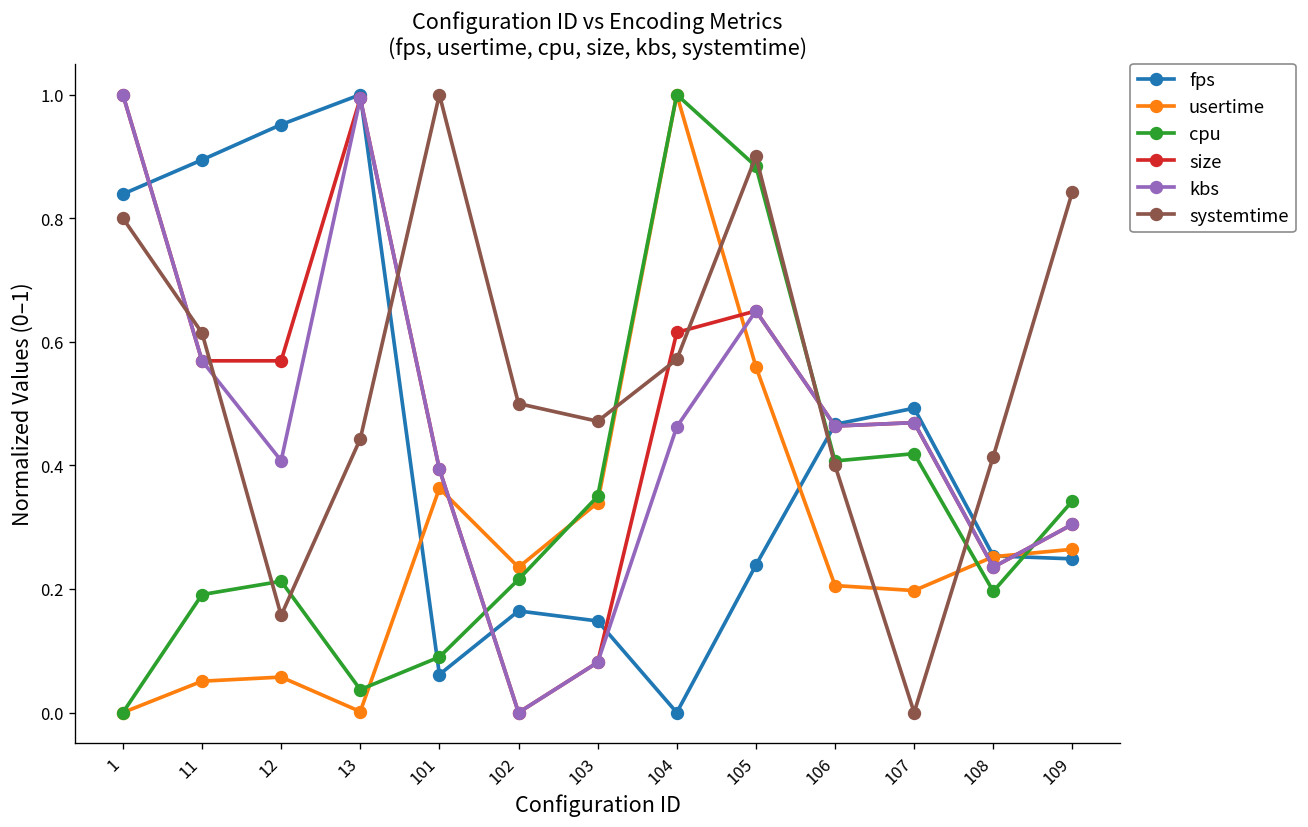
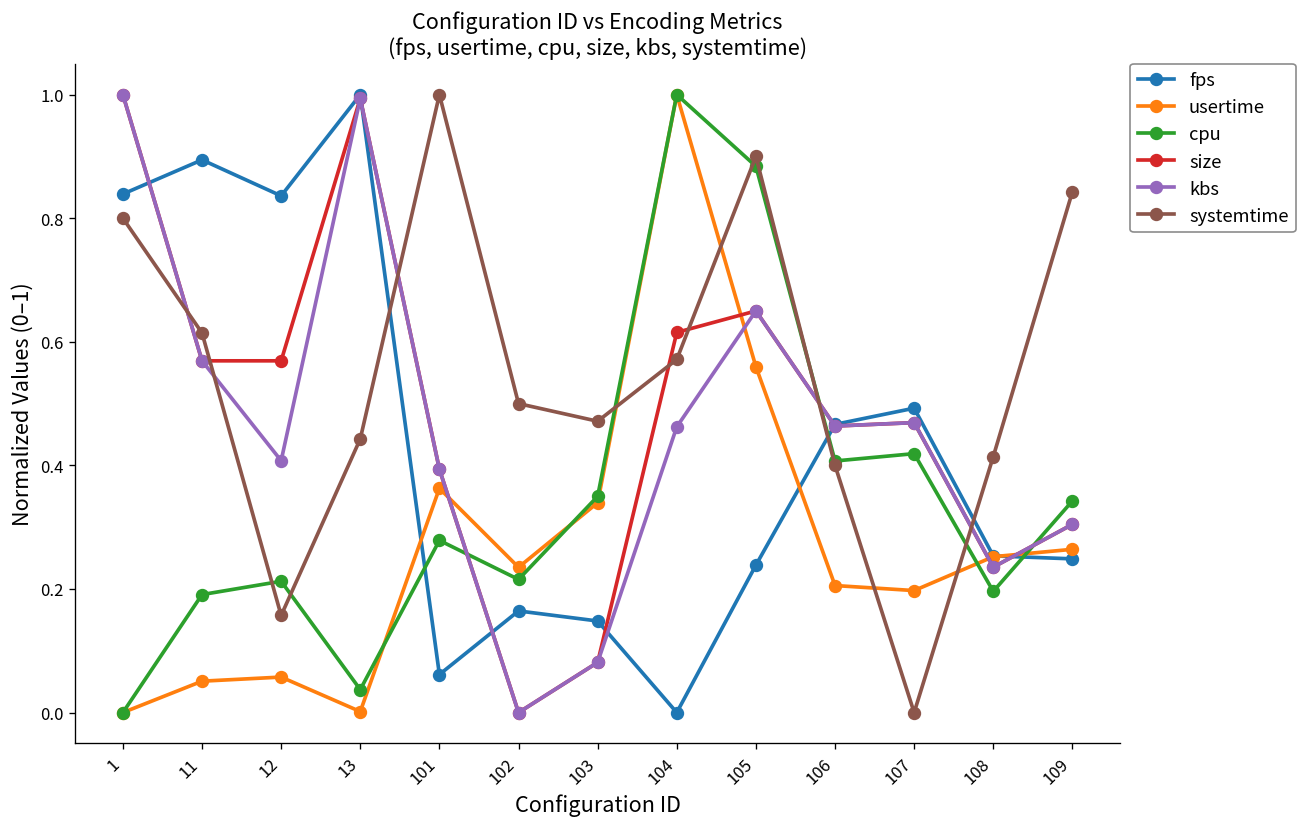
fps, 12: 0.95 -> 0.84
cpu, 101: 0.09 -> 0.28
